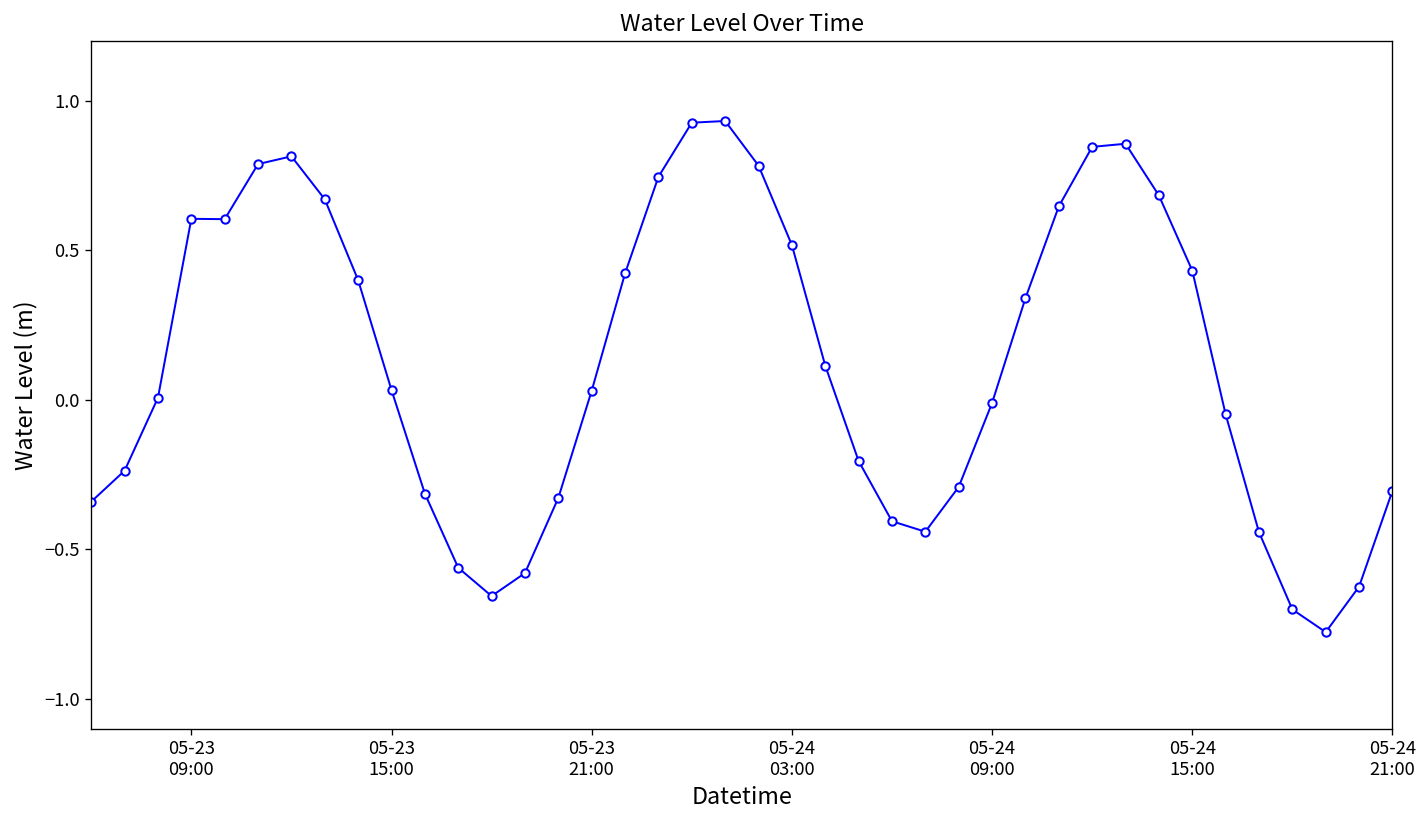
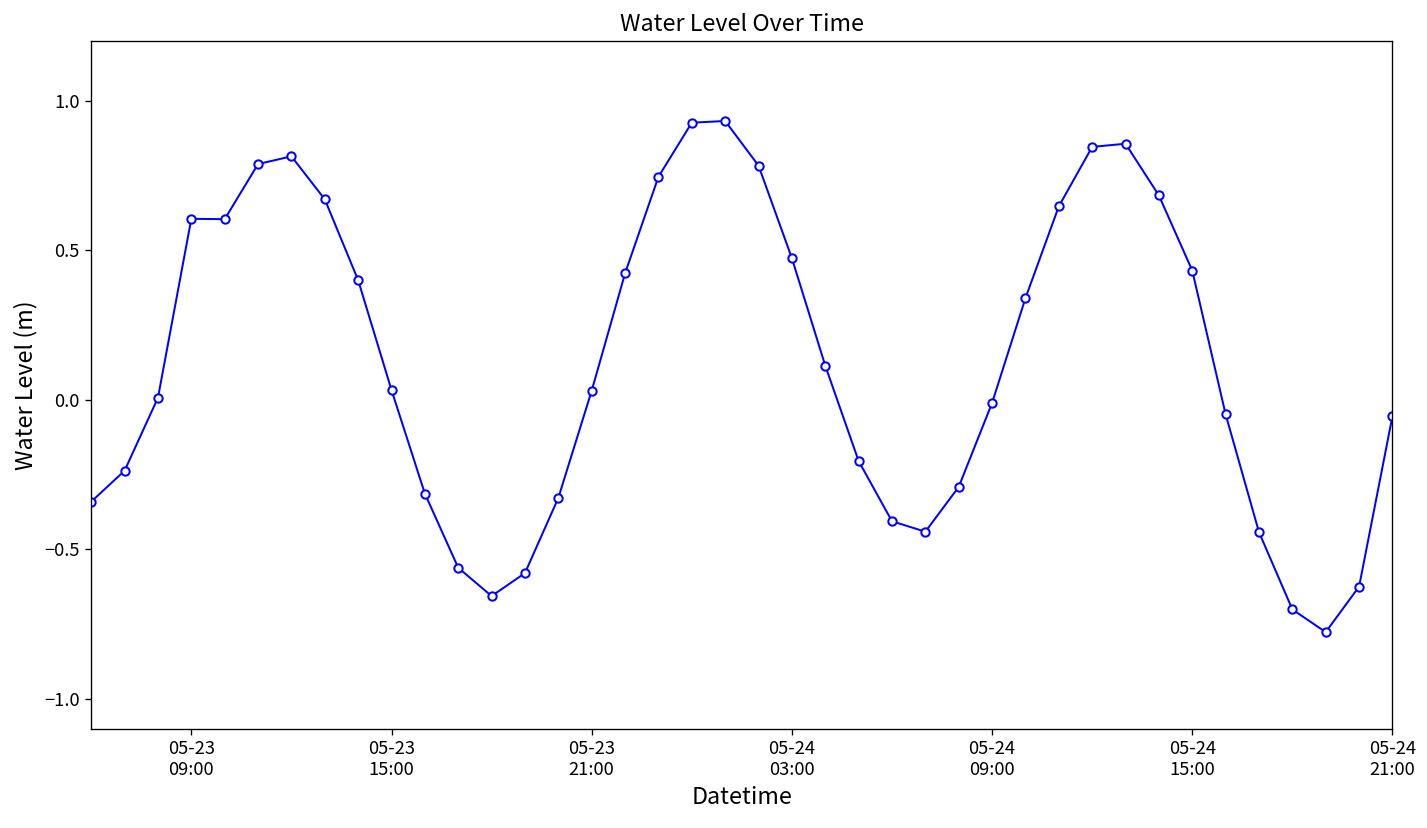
05-24 03:00: 0.52 -> 0.47
05-24 21:00: -0.30 -> -0.05
